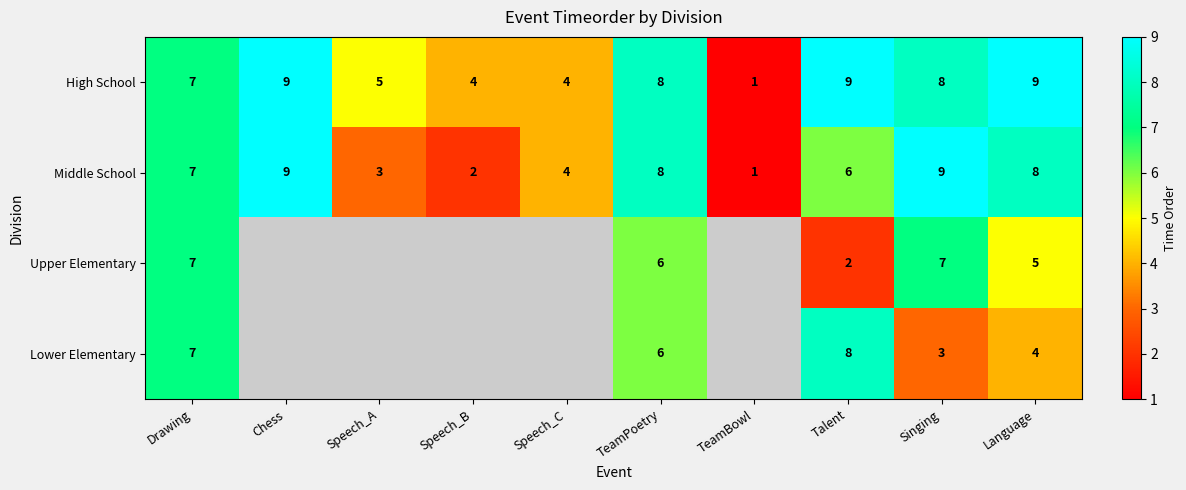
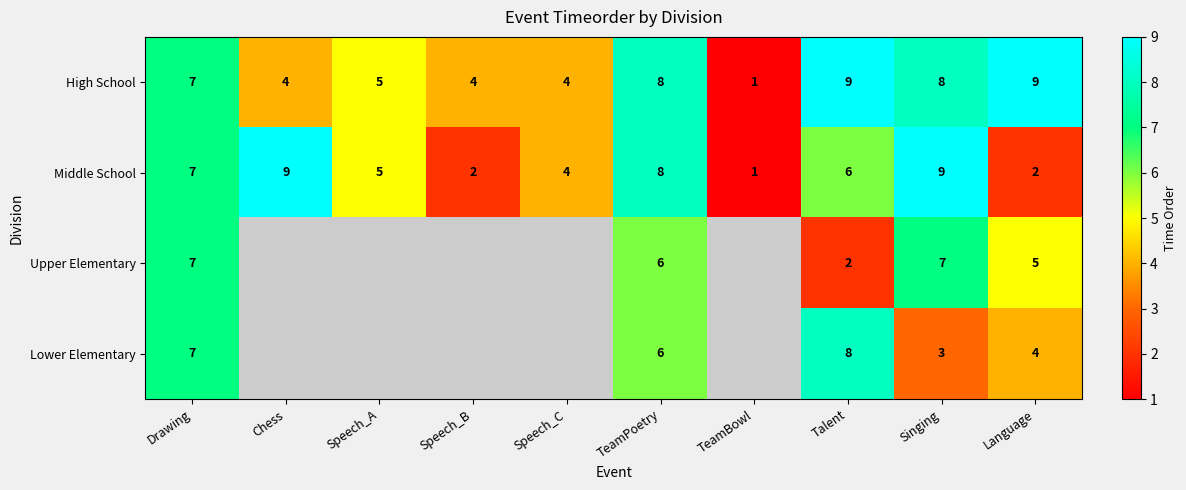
High School, Chess: 9 -> 4
Middle School, Speech_A: 3 -> 5
Middle School, Language: 8 -> 2
